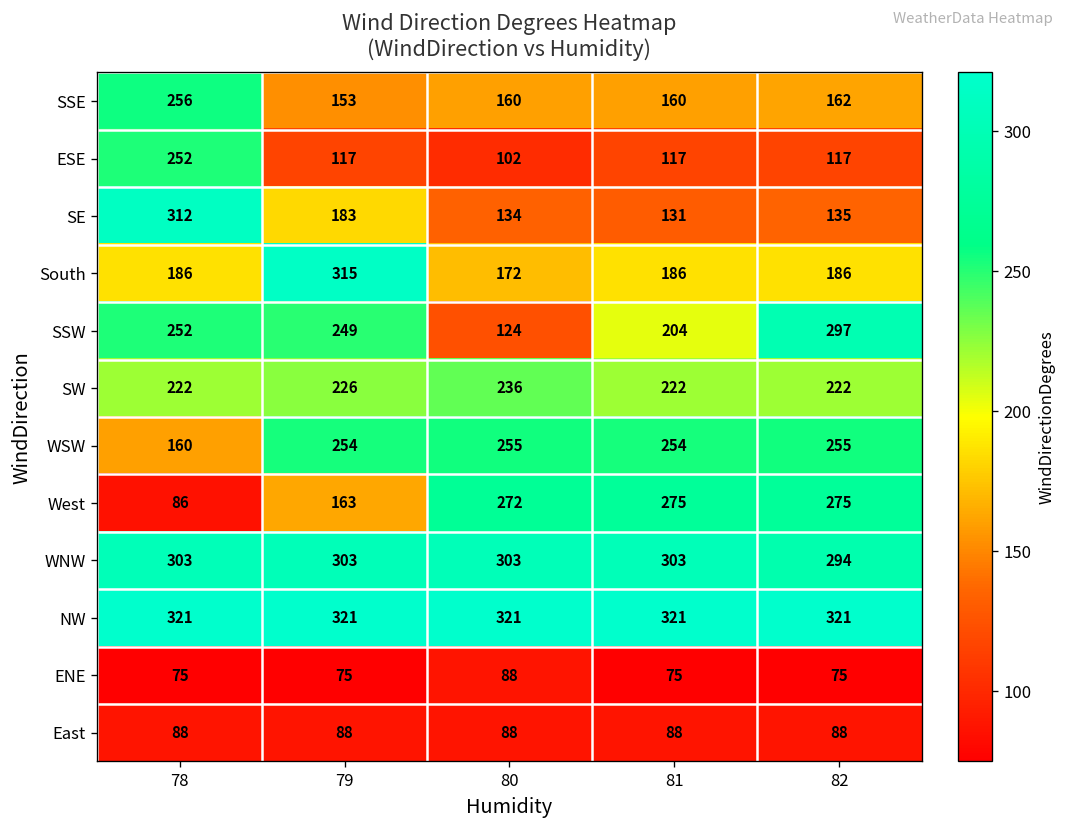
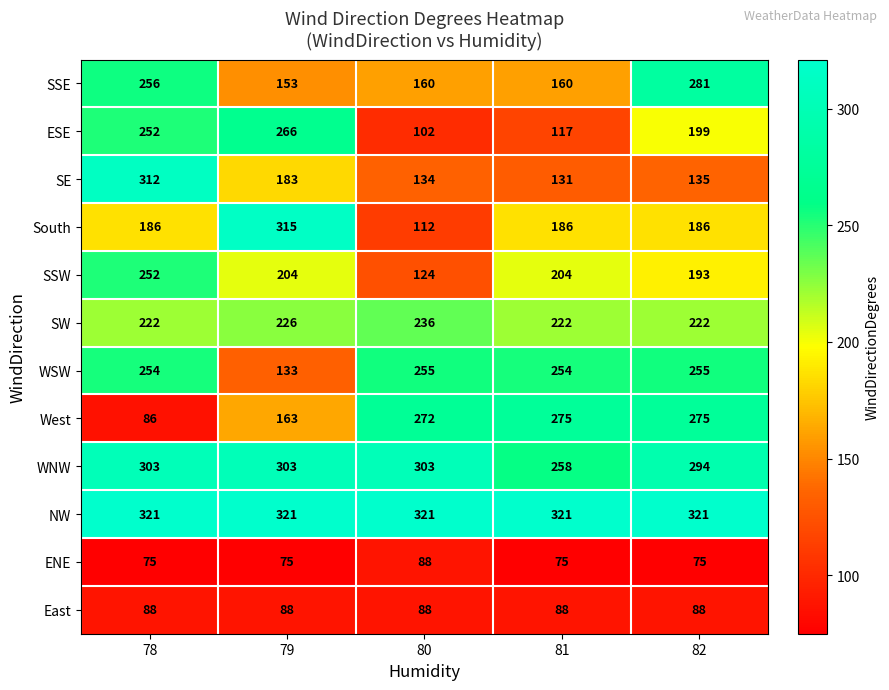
SSE, 82: 162 -> 281
ESE, 79: 117 -> 266
ESE, 82: 117 -> 199
South, 80: 172 -> 112
SSW, 79: 249 -> 204
SSW, 82: 297 -> 193
WSW, 78: 160 -> 254
WSW, 79: 254 -> 133
WNW, 81: 303 -> 258
